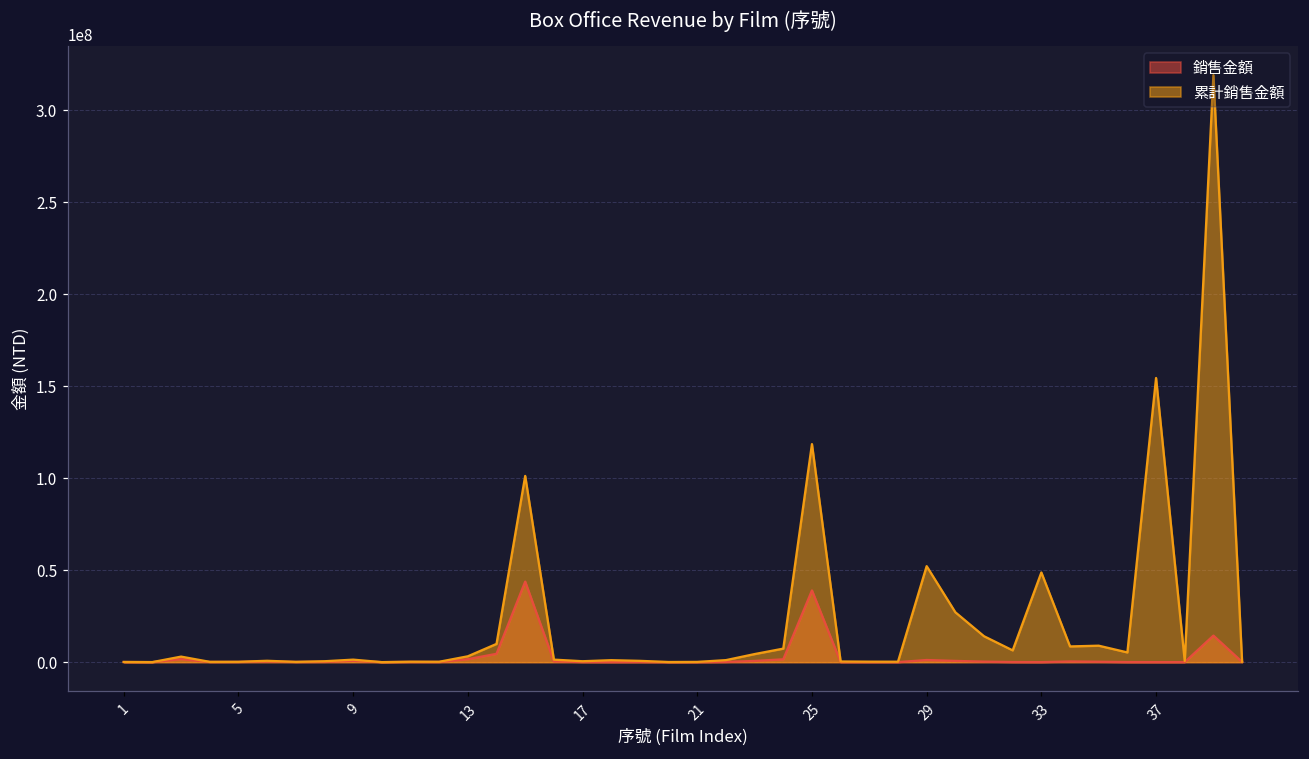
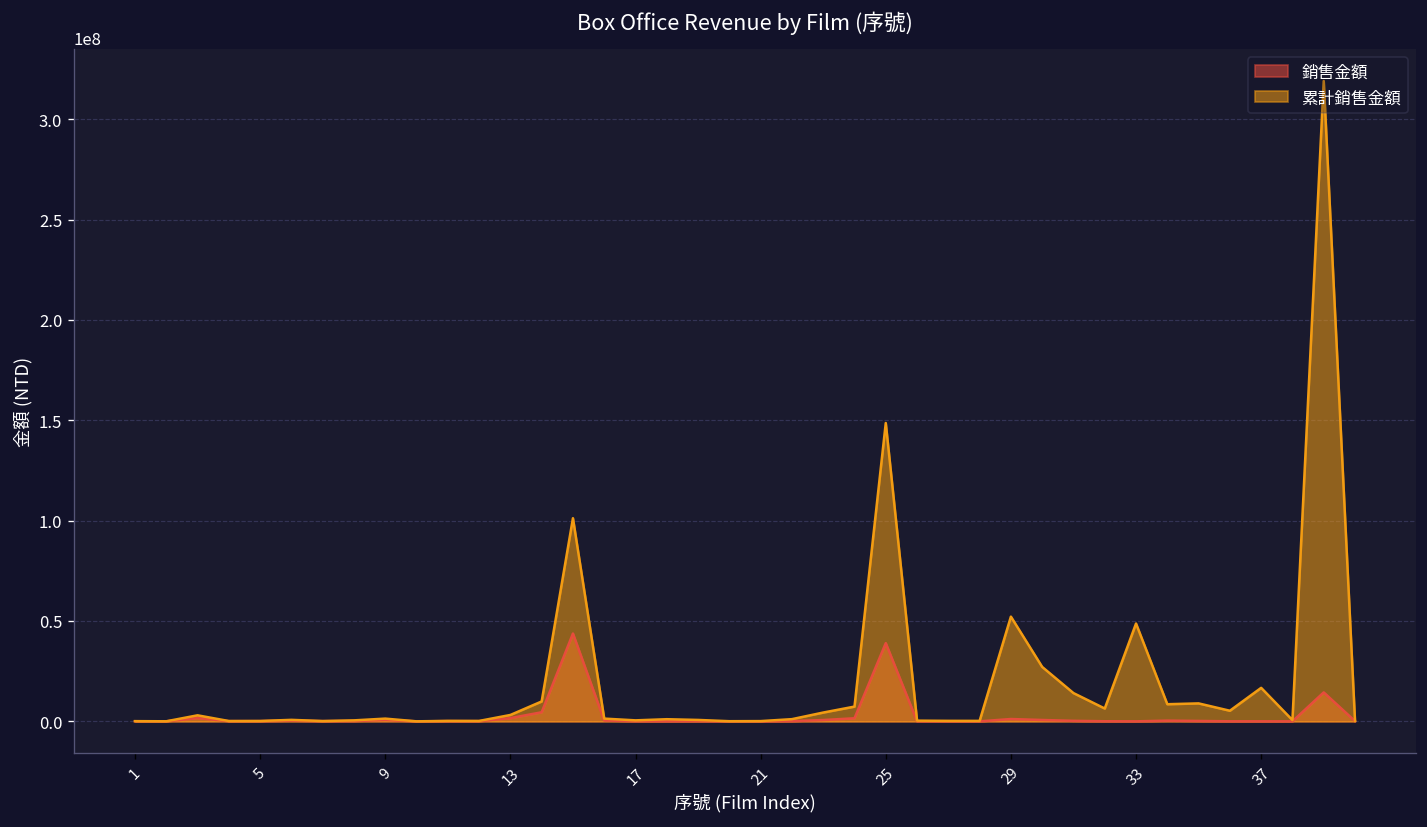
累計銷售金額, 25: 118000000 -> 149000000
累計銷售金額, 37: 154000000 -> 17000000
